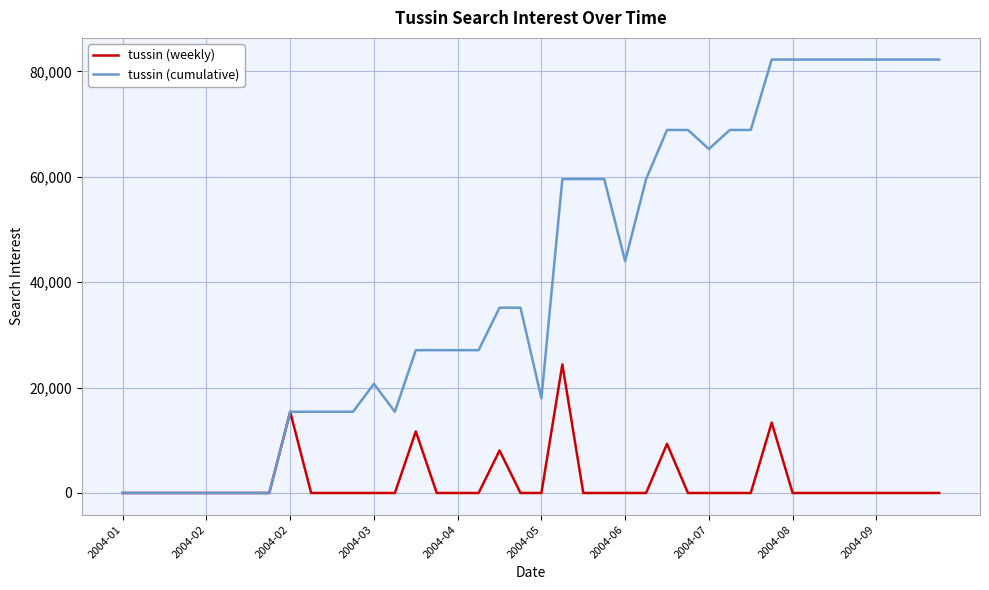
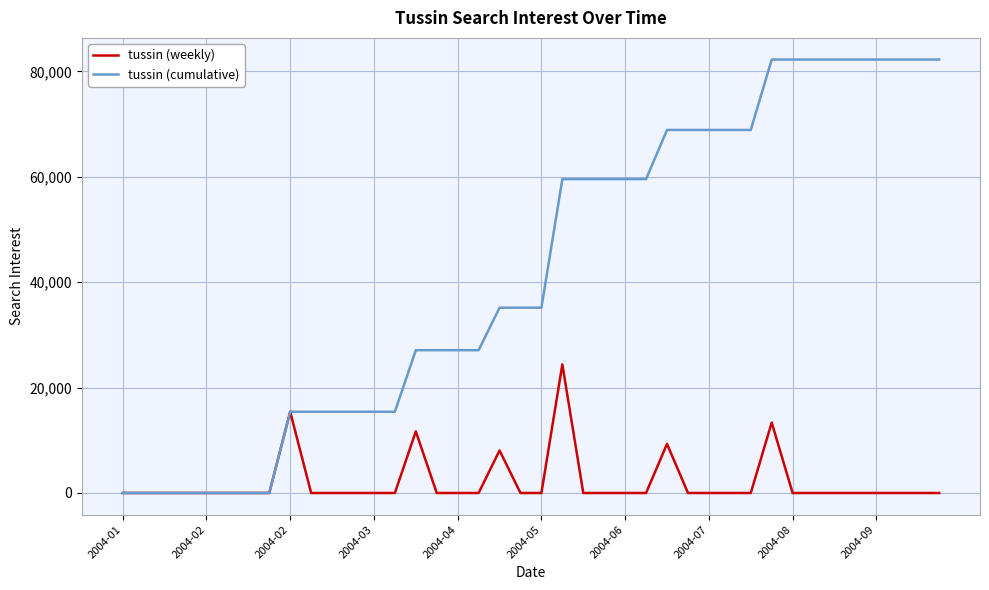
tussin (cumulative), 2004-03: 21,000 -> 15,000
tussin (cumulative), 2004-05: 18,000 -> 35,000
tussin (cumulative), 2004-06: 44,000 -> 60,000
tussin (cumulative), 2004-07: 65,000 -> 69,000
